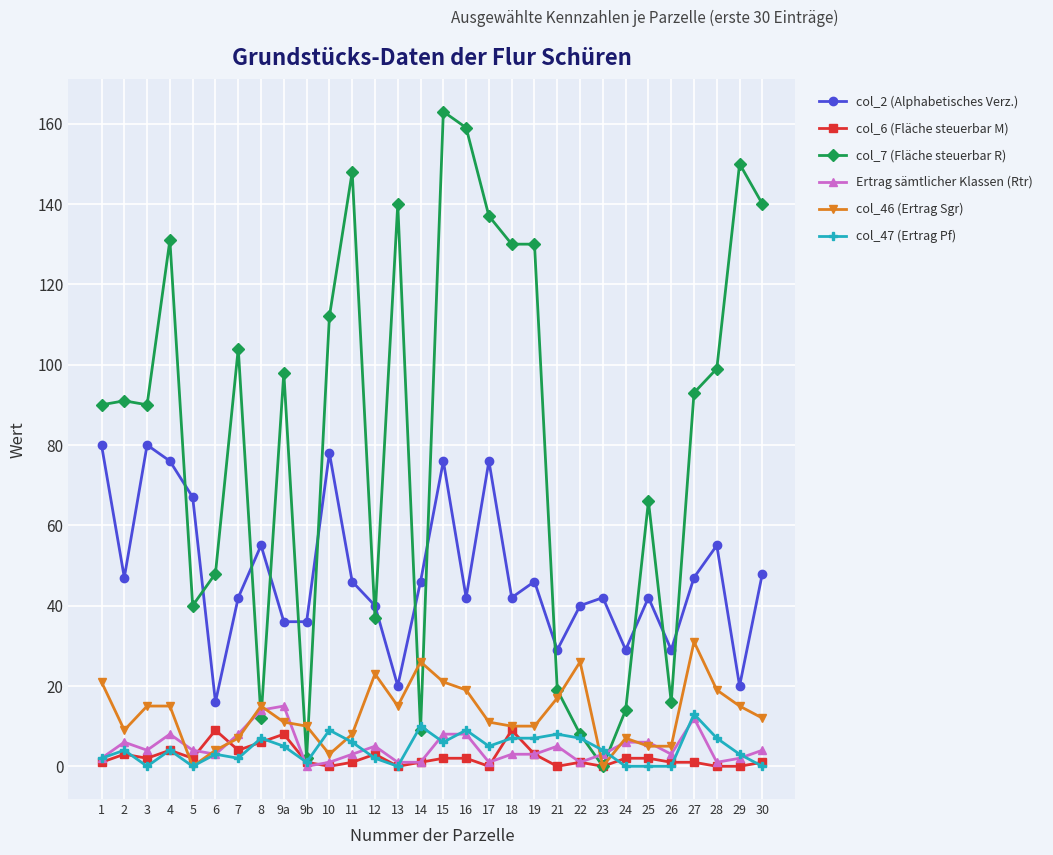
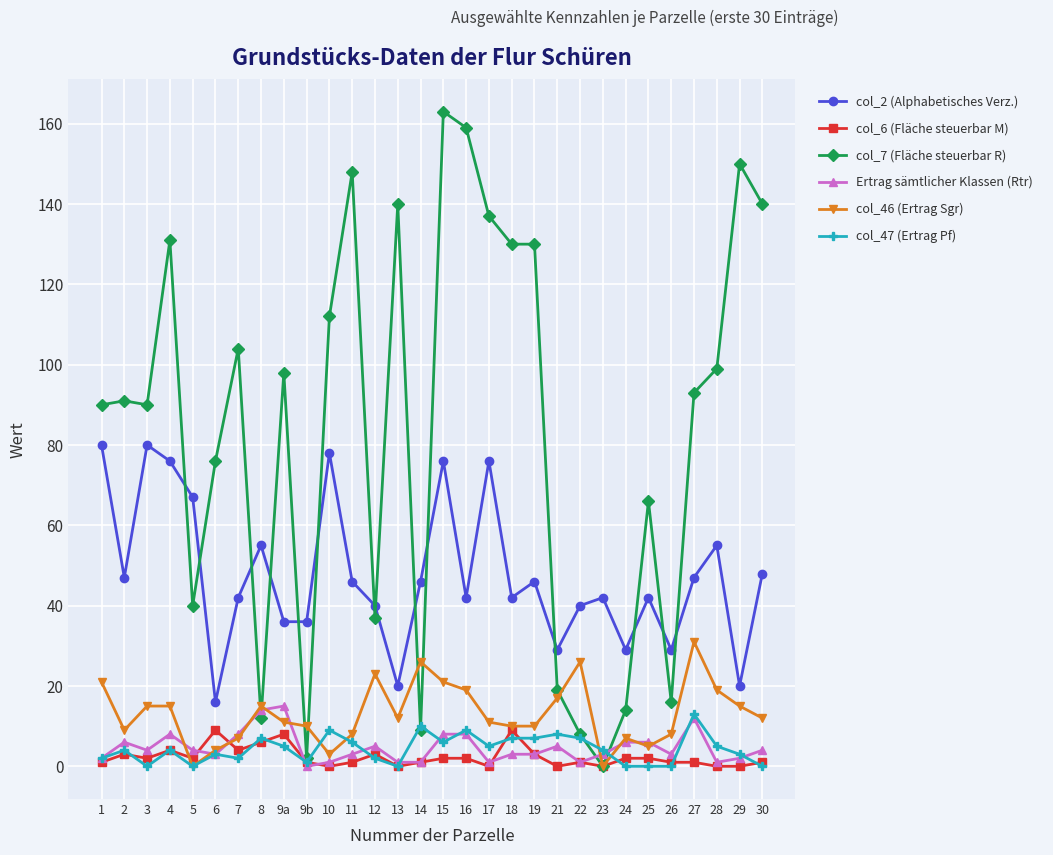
col_7 (Fläche steuerbar R), 6: 48 -> 76
col_46 (Ertrag Sgr), 13: 15 -> 12
col_46 (Ertrag Sgr), 26: 5 -> 8
col_47 (Ertrag Pf), 28: 7 -> 5
